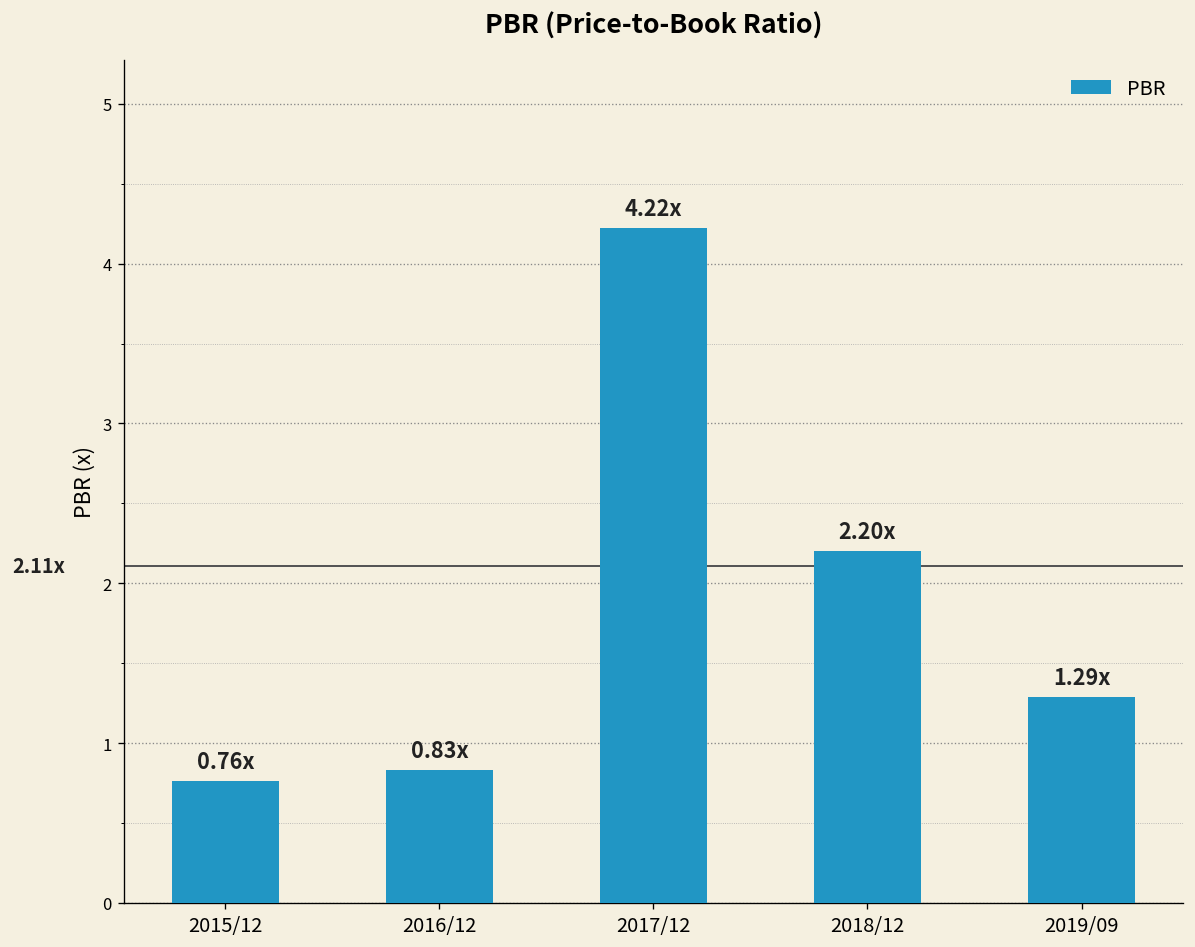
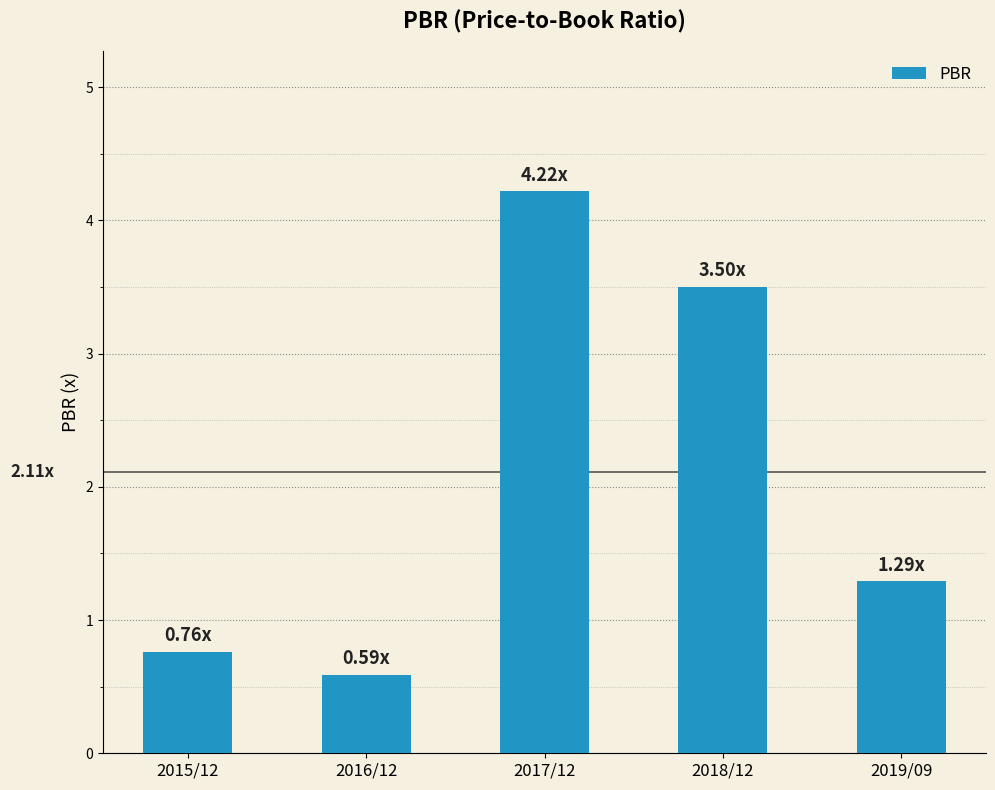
2016/12: 0.83x -> 0.59x
2018/12: 2.20x -> 3.50x
